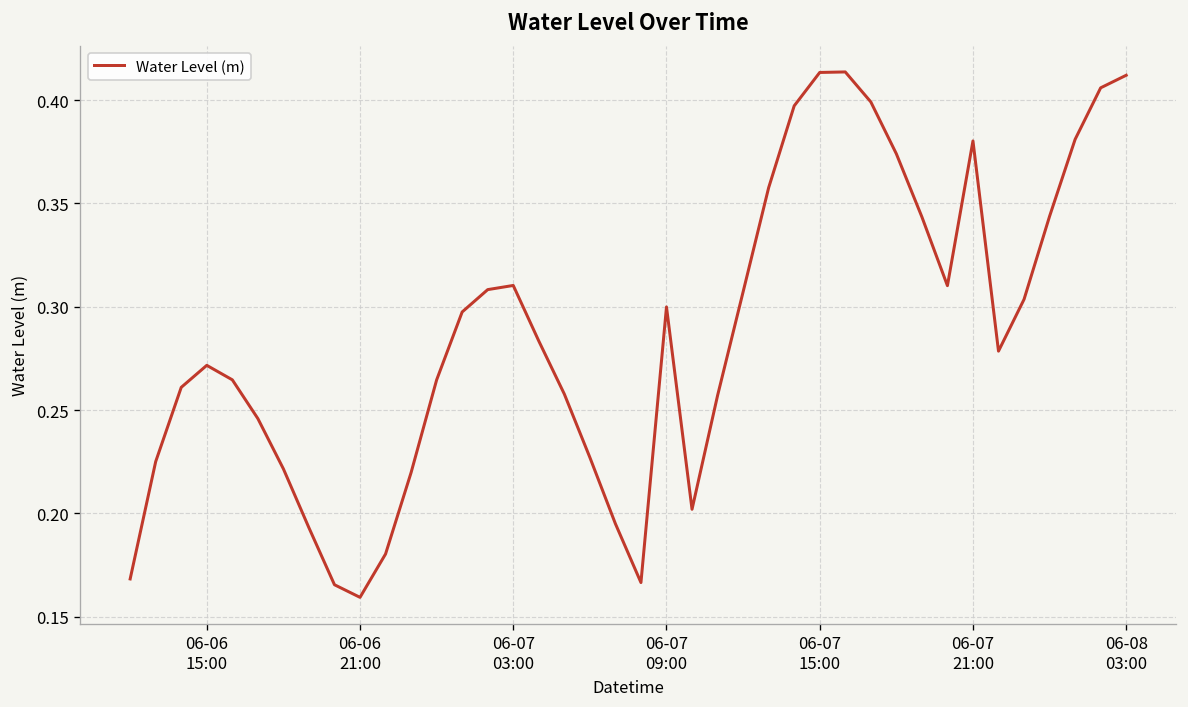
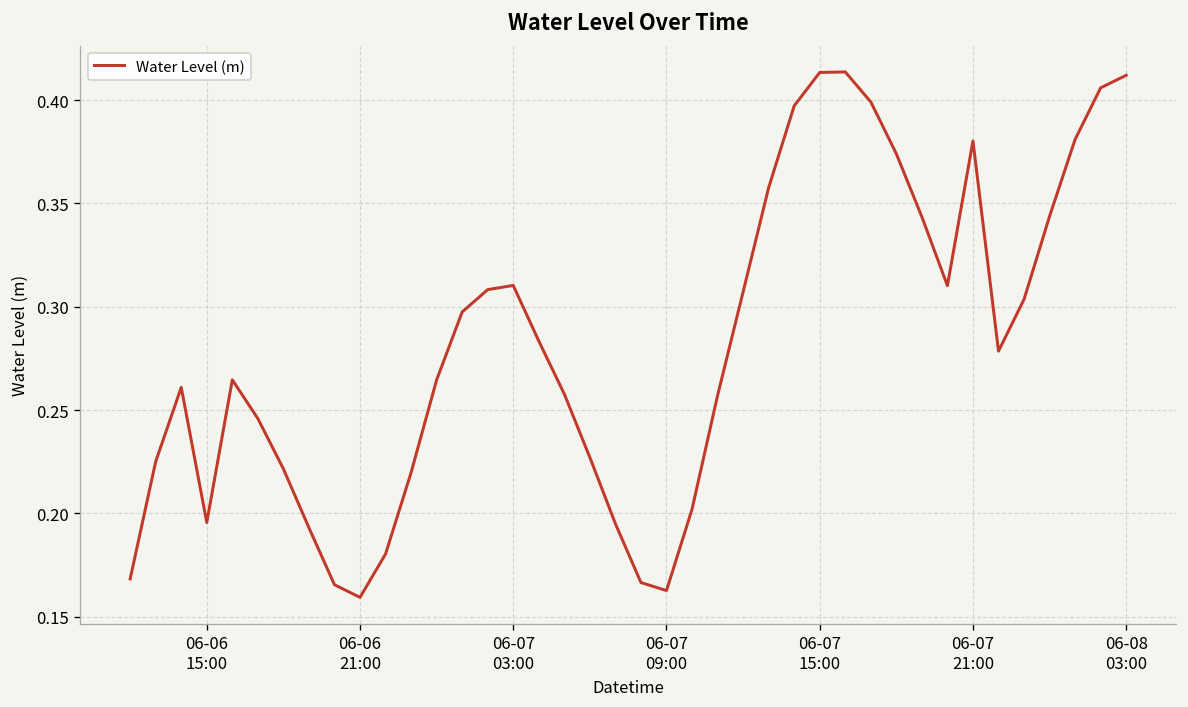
06-06 15:00: 0.272 -> 0.196
06-07 09:00: 0.300 -> 0.163
